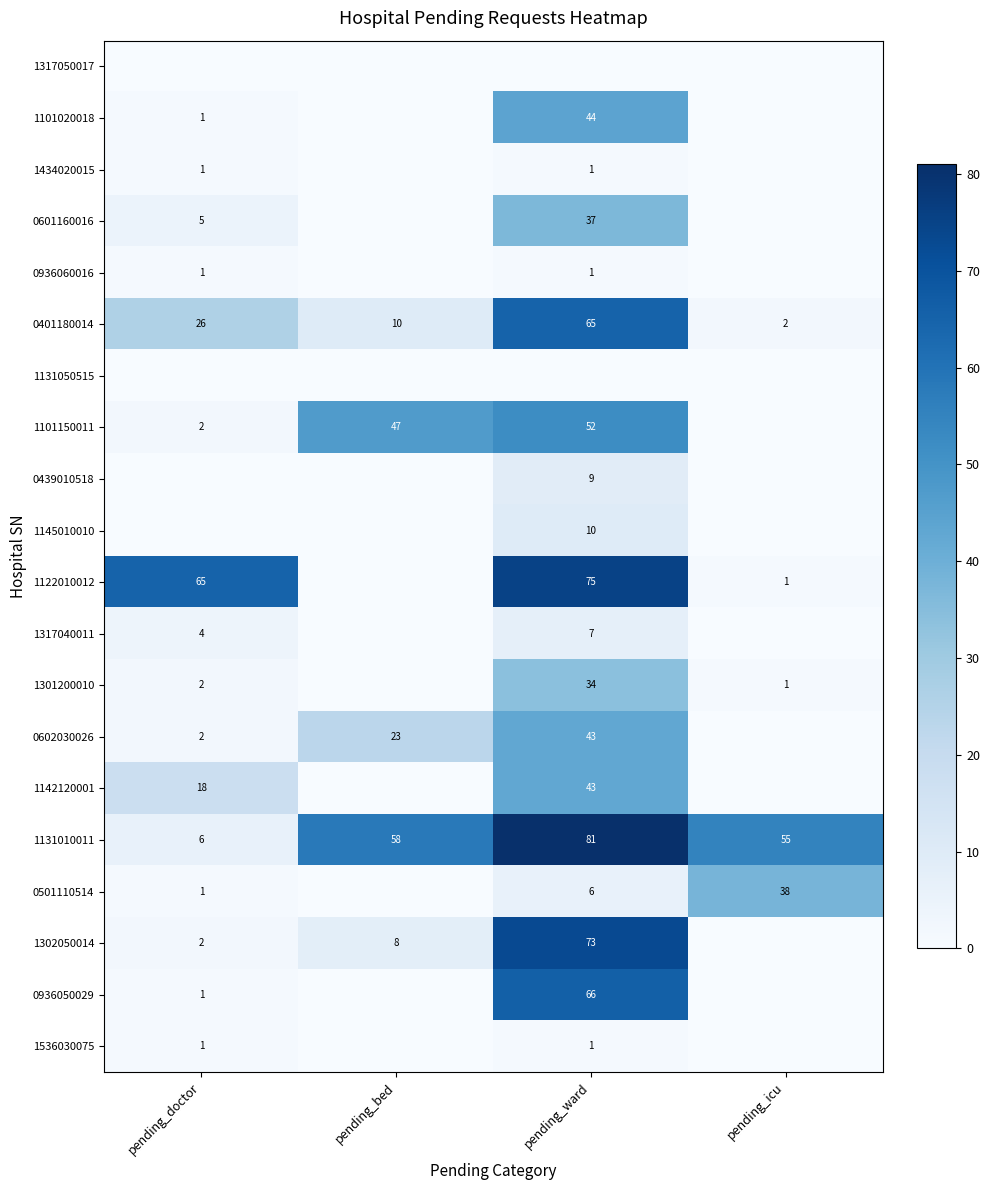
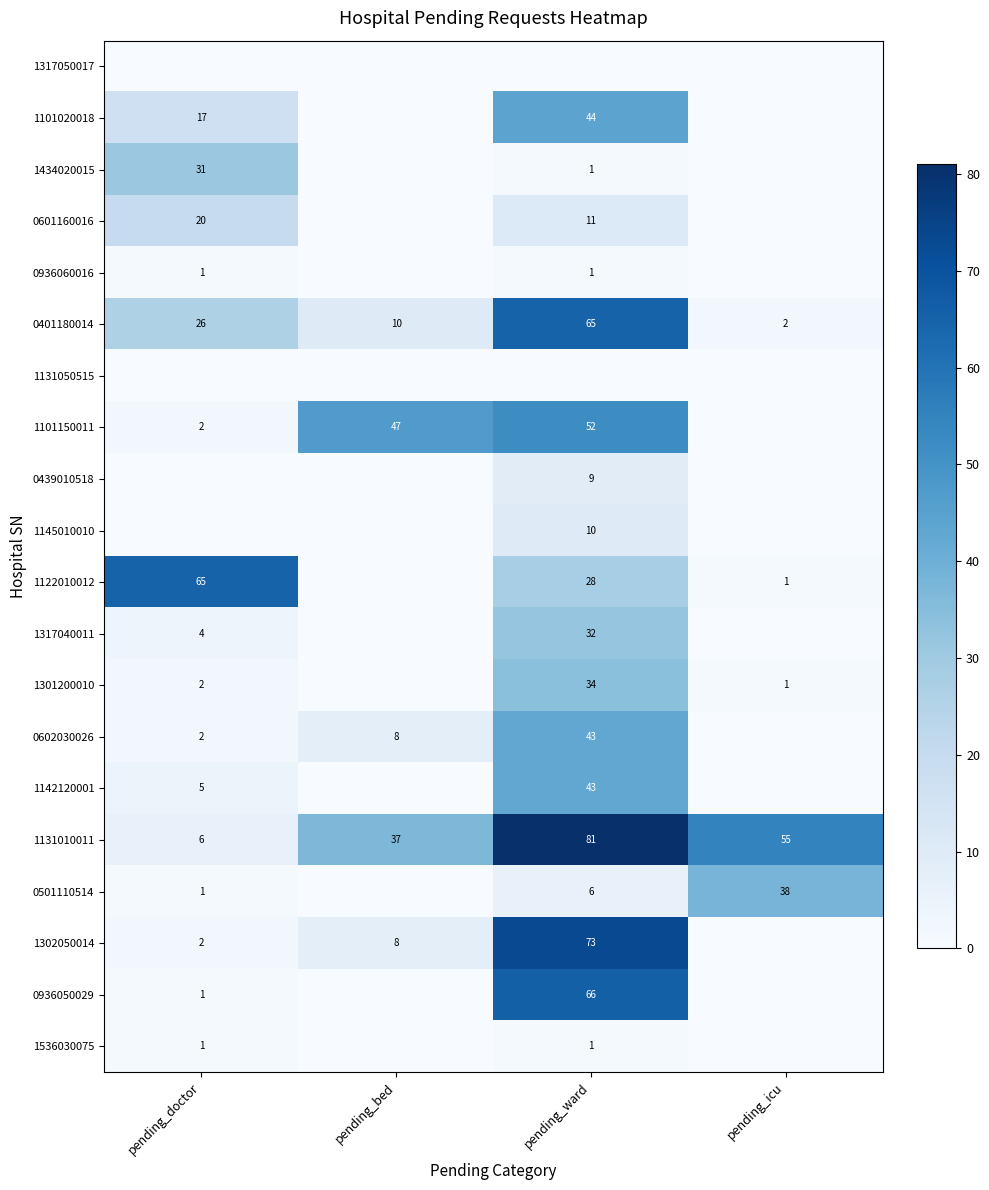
1101020018, pending_doctor: 1 -> 17
1434020015, pending_doctor: 1 -> 31
0601160016, pending_doctor: 5 -> 20
0601160016, pending_ward: 37 -> 11
1122010012, pending_ward: 75 -> 28
1317040011, pending_ward: 7 -> 32
0602030026, pending_bed: 23 -> 8
1142120001, pending_doctor: 18 -> 5
1131010011, pending_bed: 58 -> 37
